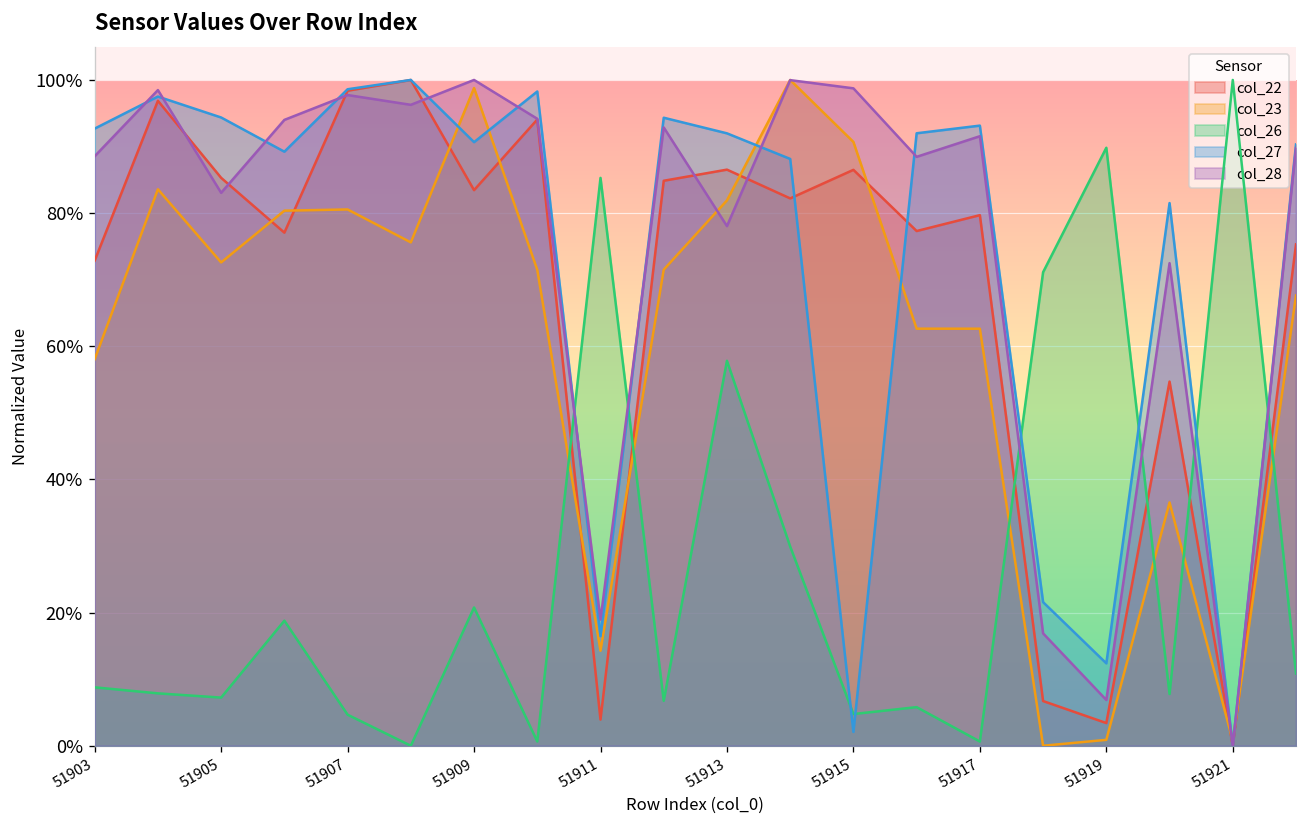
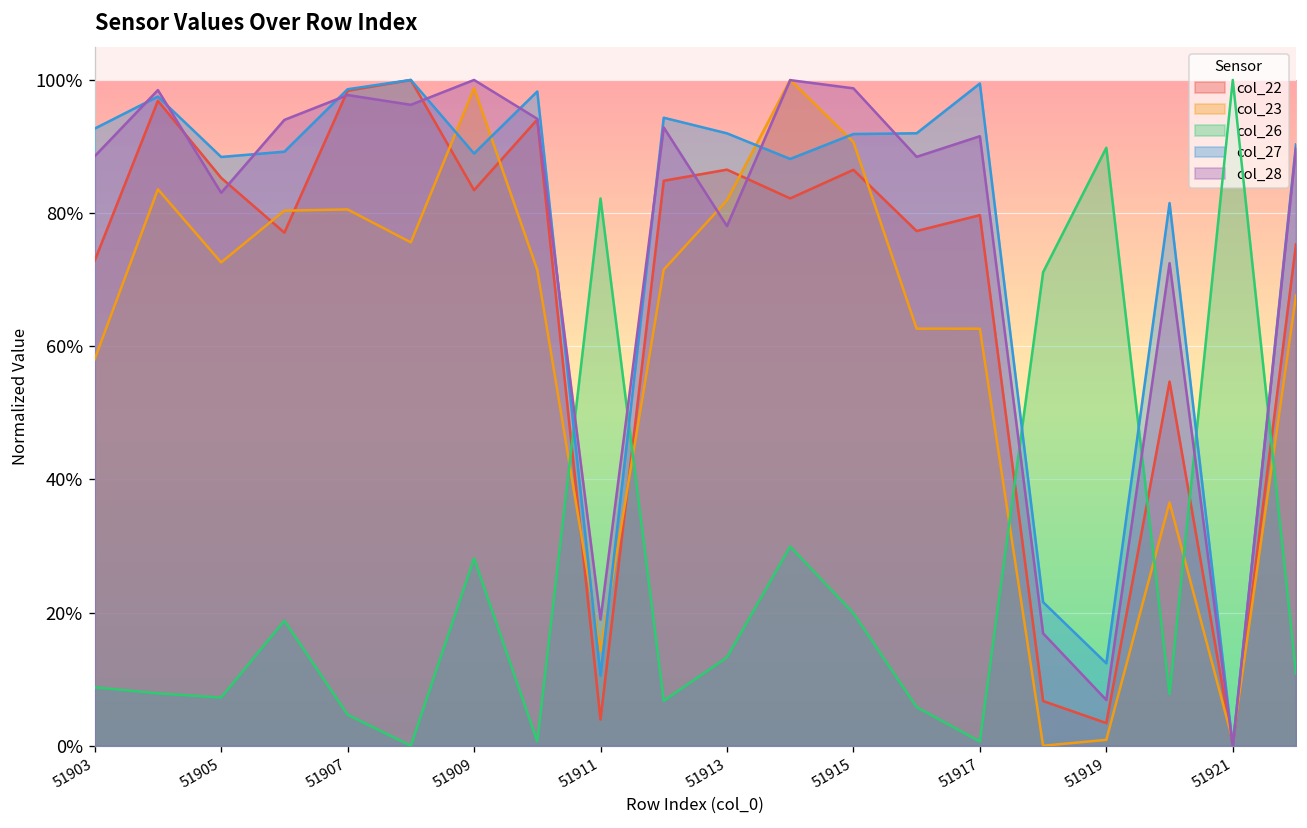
col_27, 51905: 94% -> 88%
col_26, 51909: 21% -> 28%
col_27, 51909: 91% -> 89%
col_26, 51911: 85% -> 82%
col_27, 51911: 16% -> 11%
col_26, 51913: 58% -> 13%
col_26, 51915: 5% -> 20%
col_27, 51915: 2% -> 92%
col_27, 51917: 93% -> 99%
